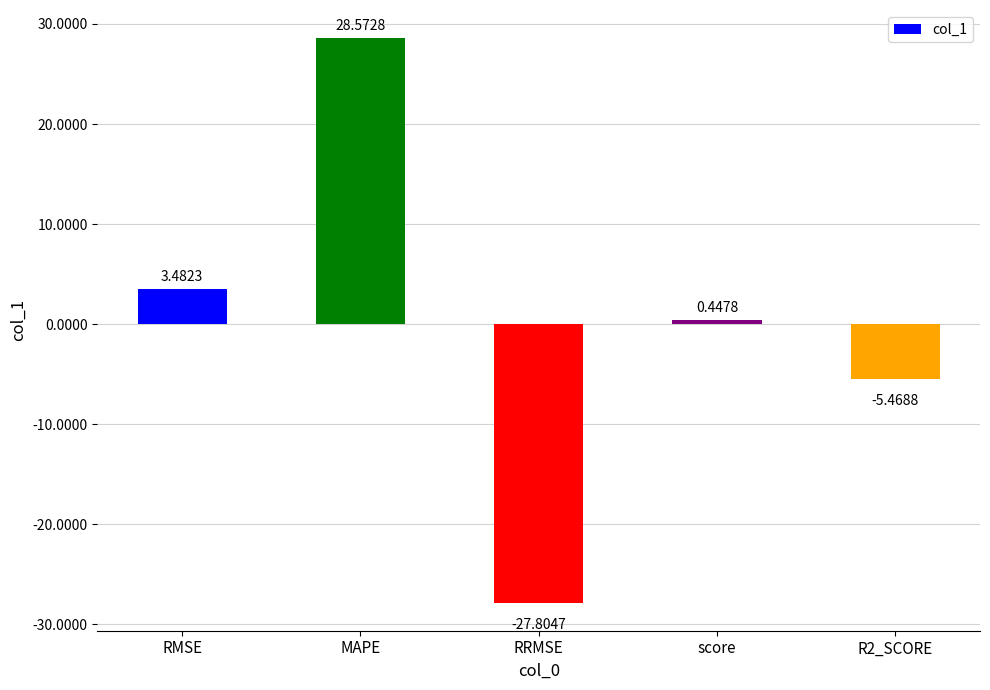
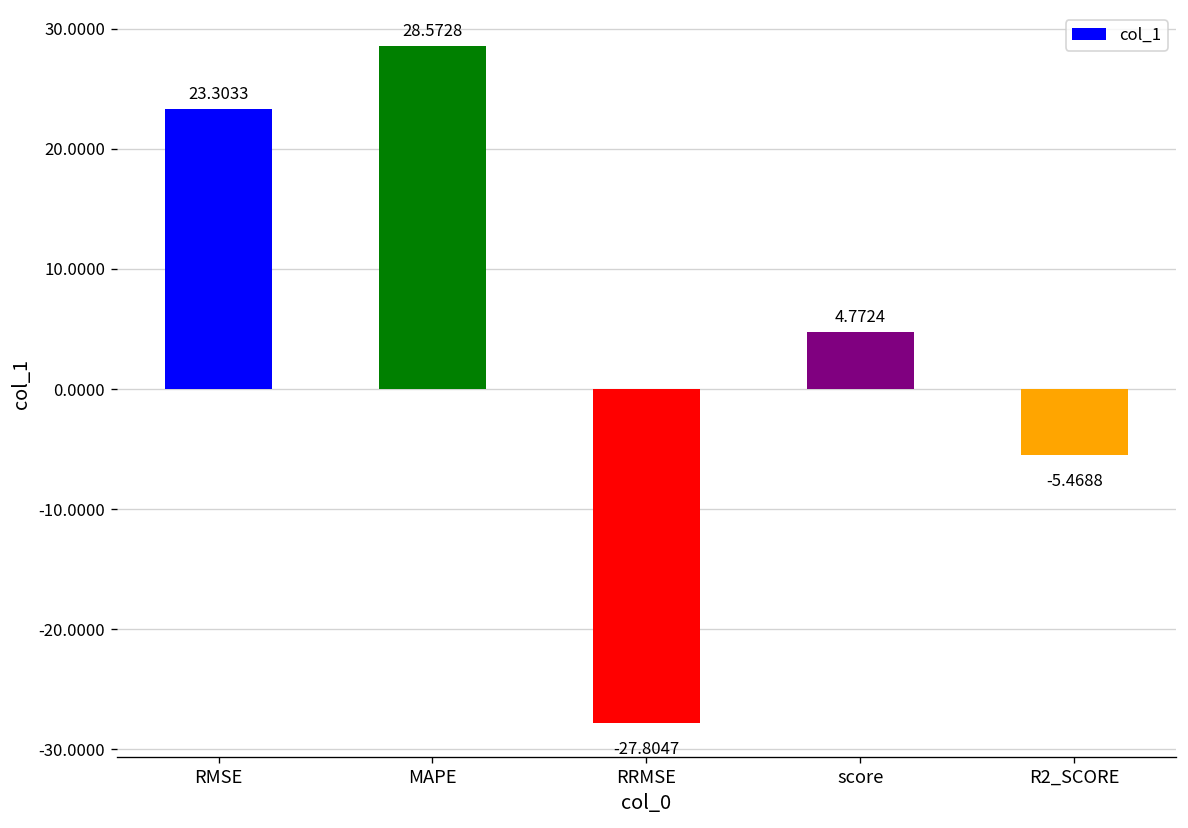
RMSE: 3.4823 -> 23.3033
score: 0.4478 -> 4.7724
